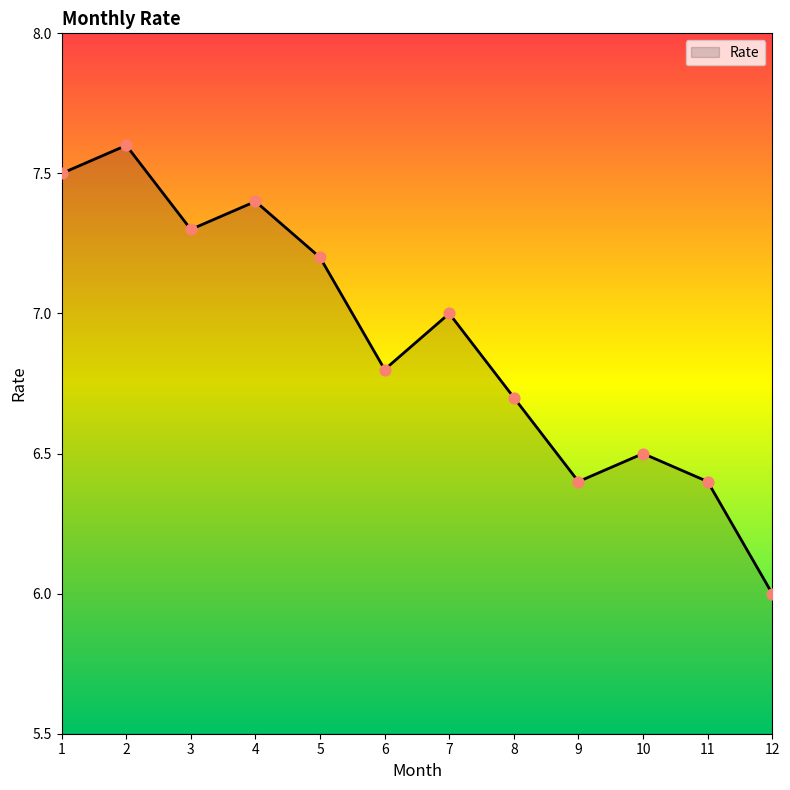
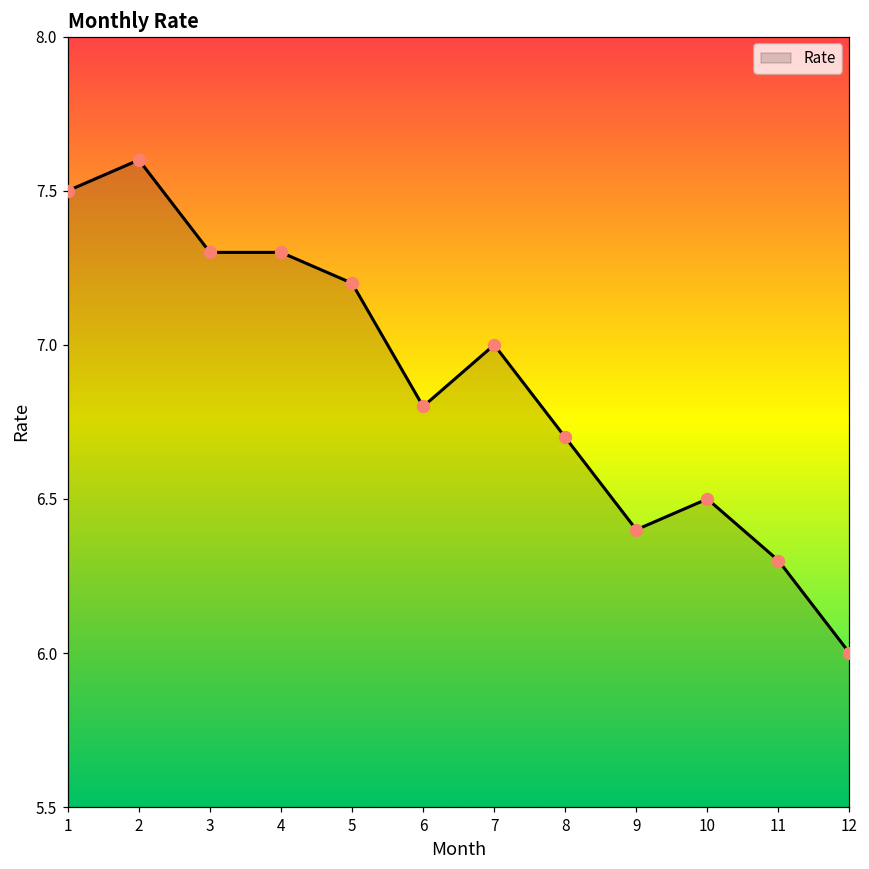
4: 7.4 -> 7.3
11: 6.4 -> 6.3
